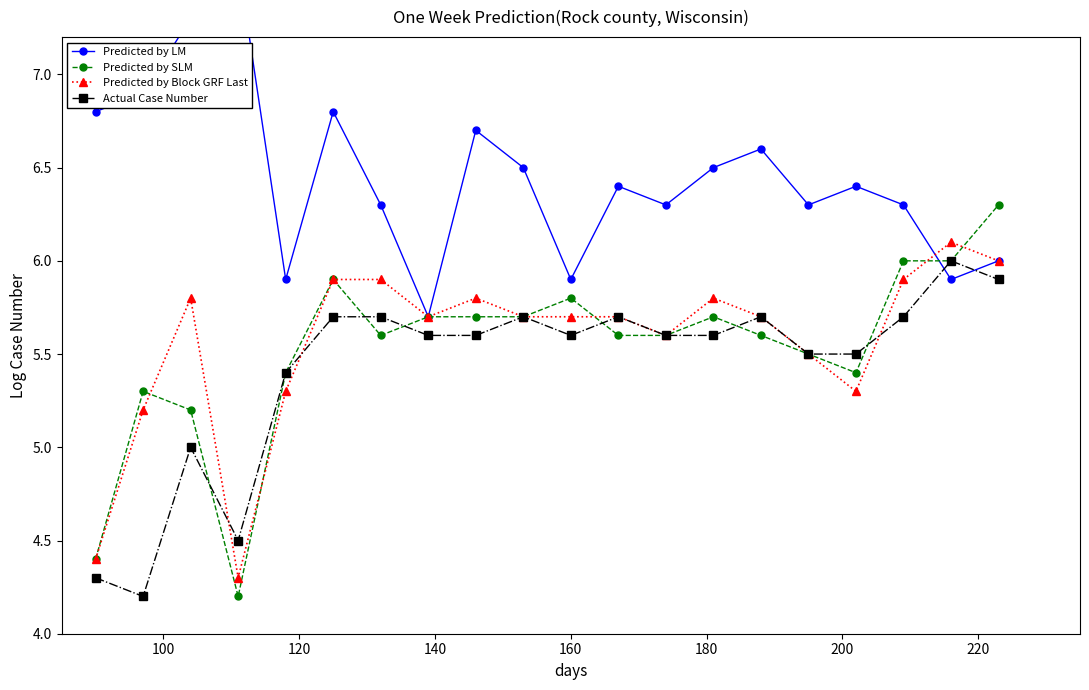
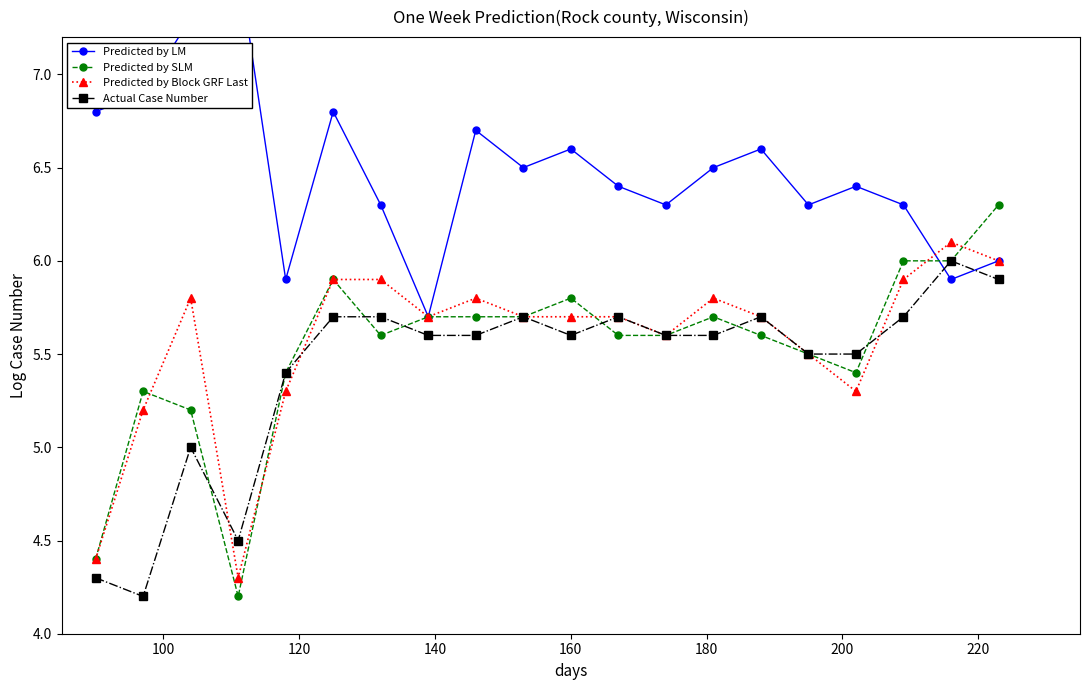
Predicted by LM, 160: 5.9 -> 6.6
